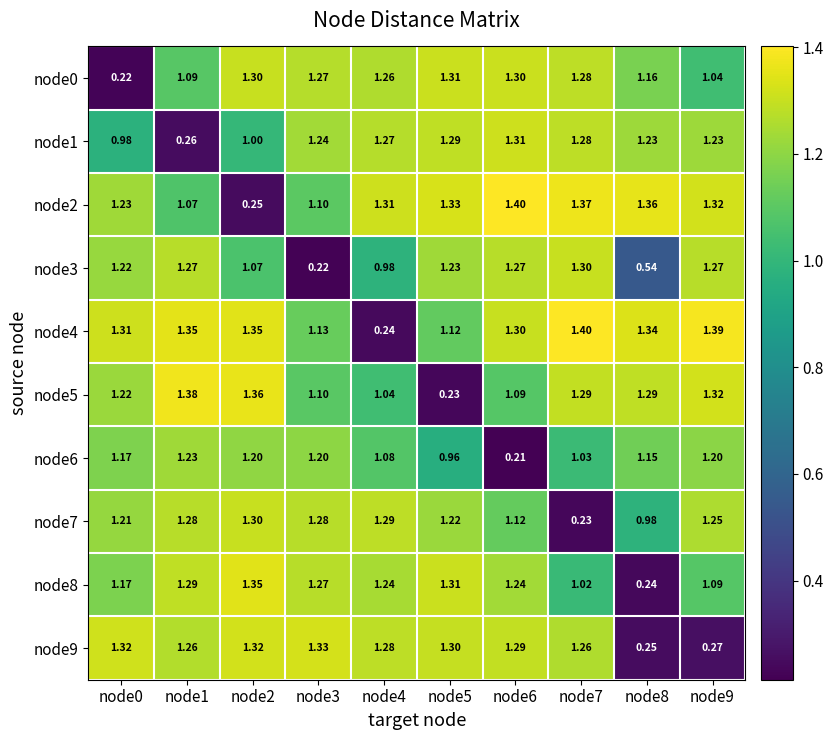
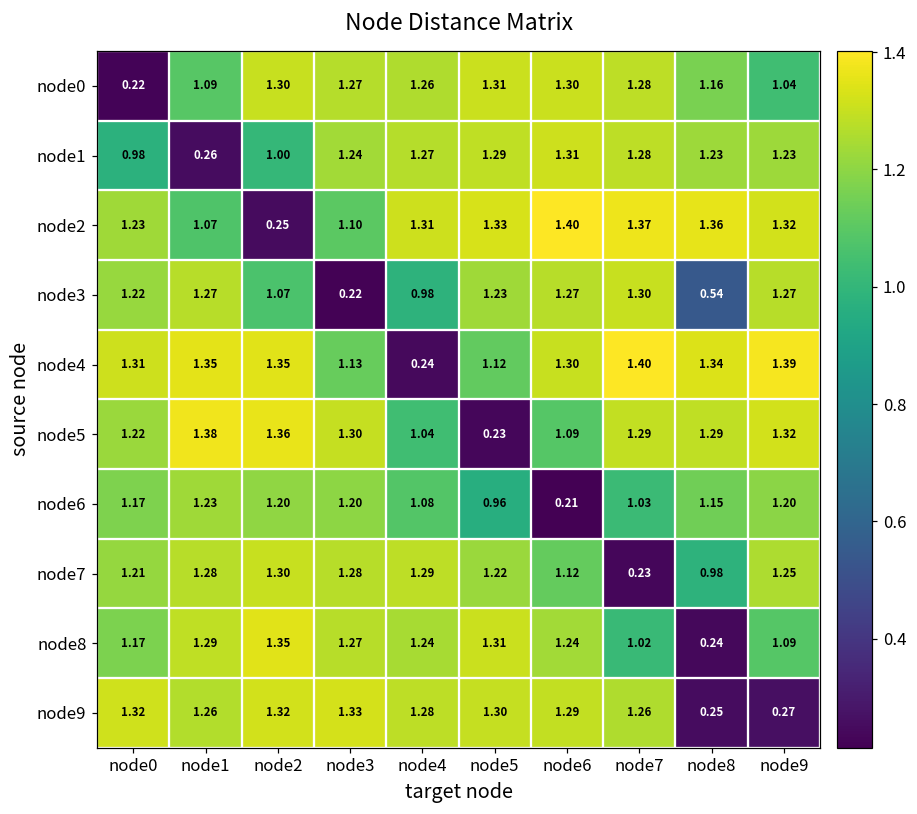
node5, node3: 1.10 -> 1.30
